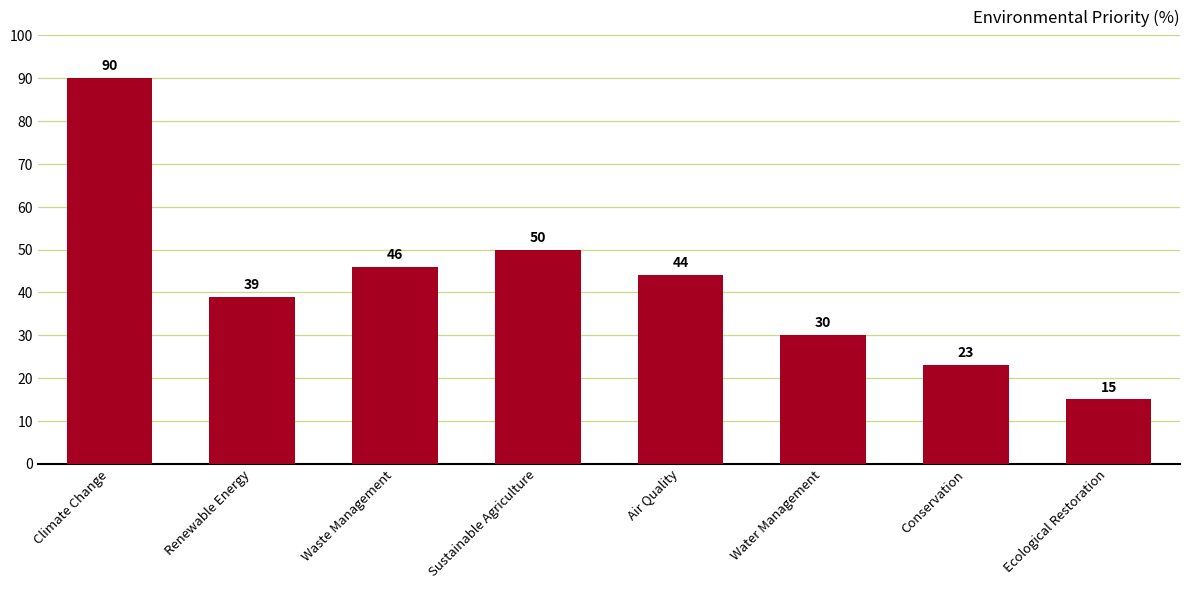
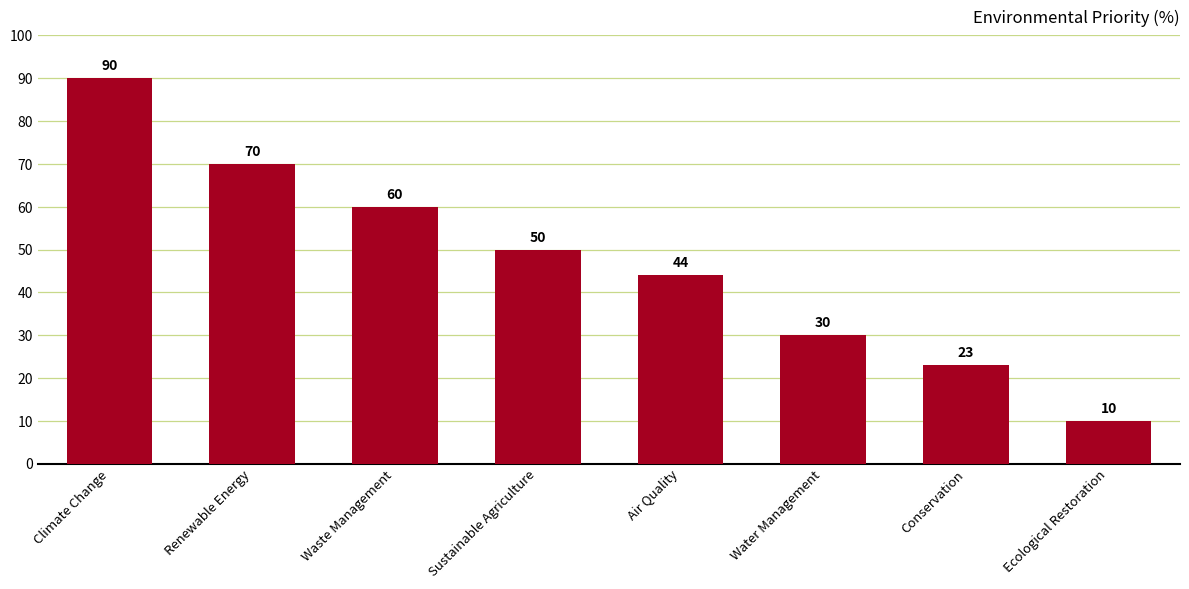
Renewable Energy: 39 -> 70
Waste Management: 46 -> 60
Ecological Restoration: 15 -> 10
